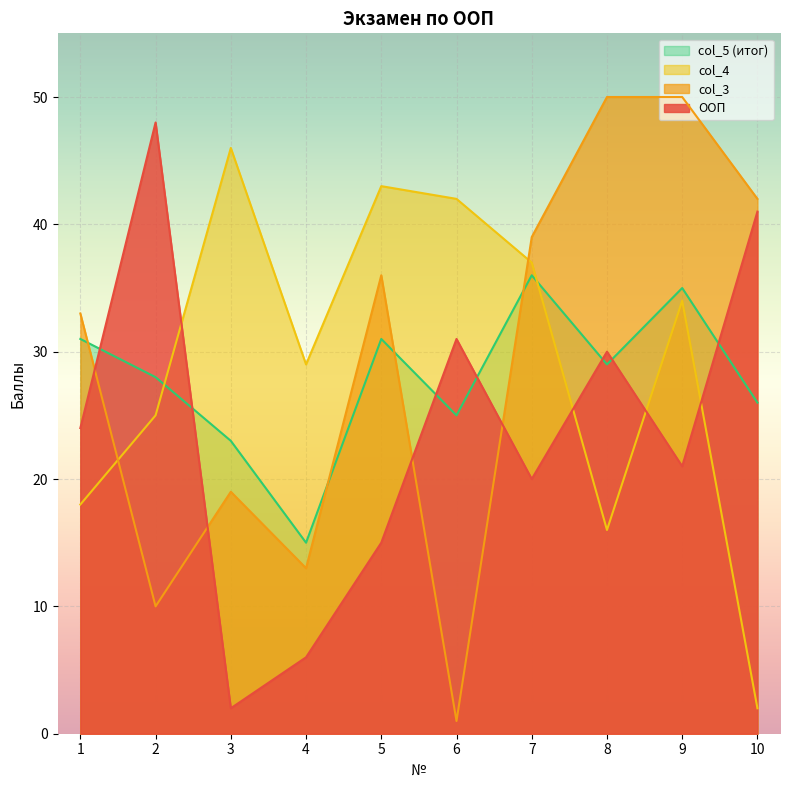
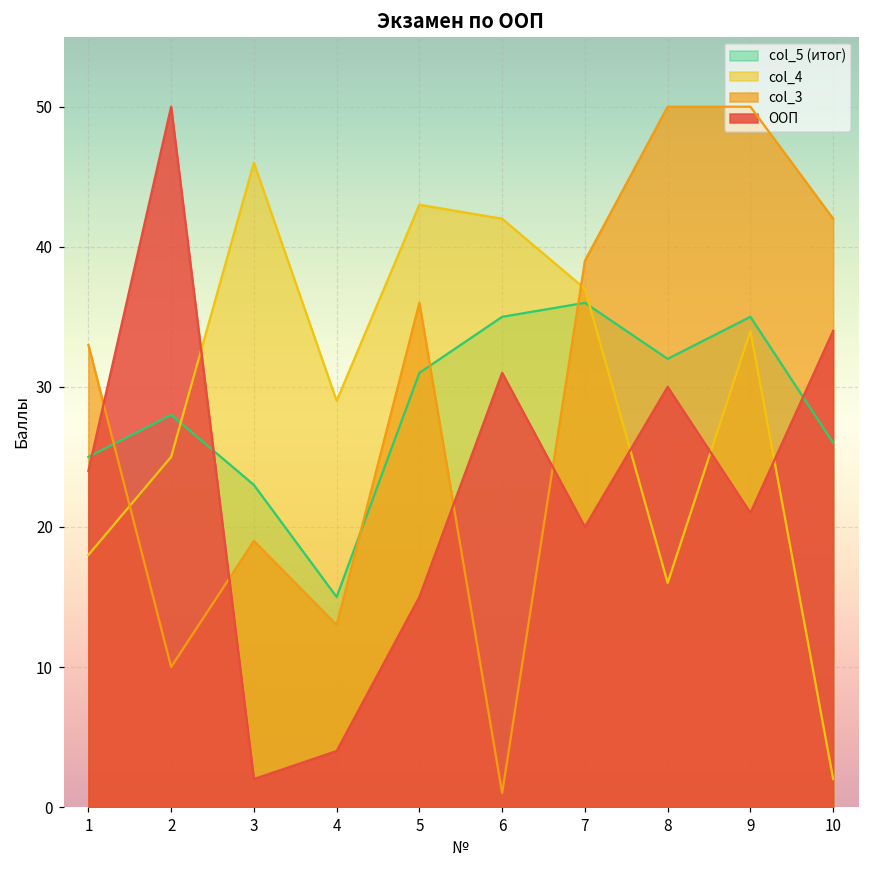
col_5 (итог), 1: 31 -> 25
ООП, 2: 48 -> 50
ООП, 4: 6 -> 4
col_5 (итог), 6: 25 -> 35
col_5 (итог), 8: 29 -> 32
ООП, 10: 41 -> 34
